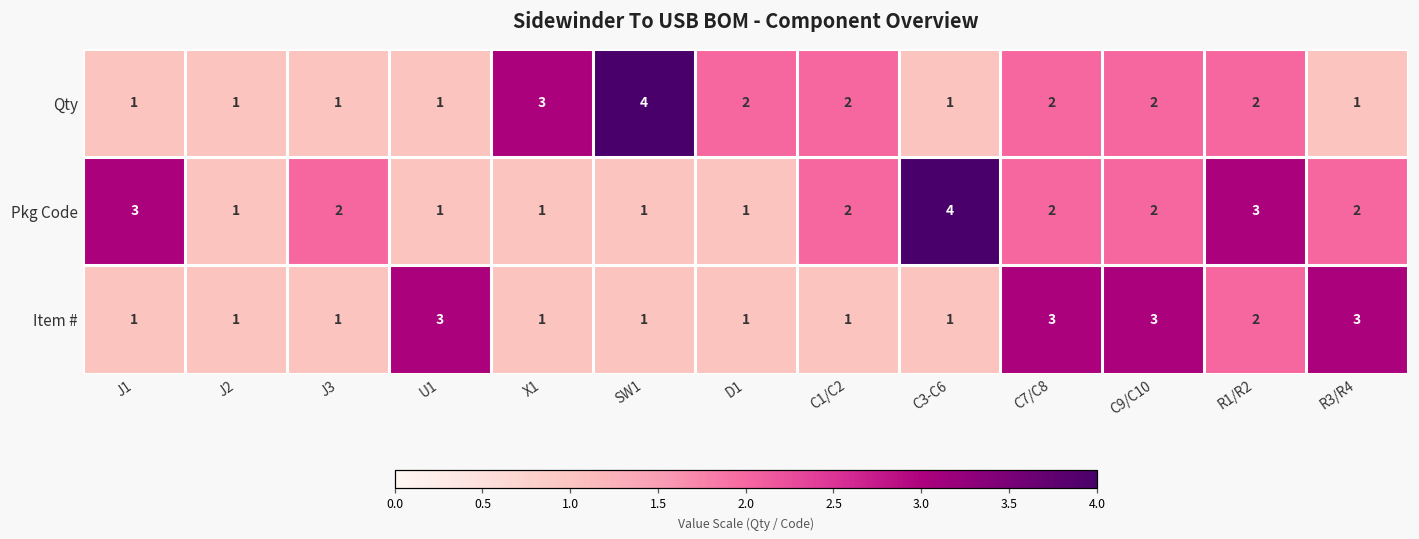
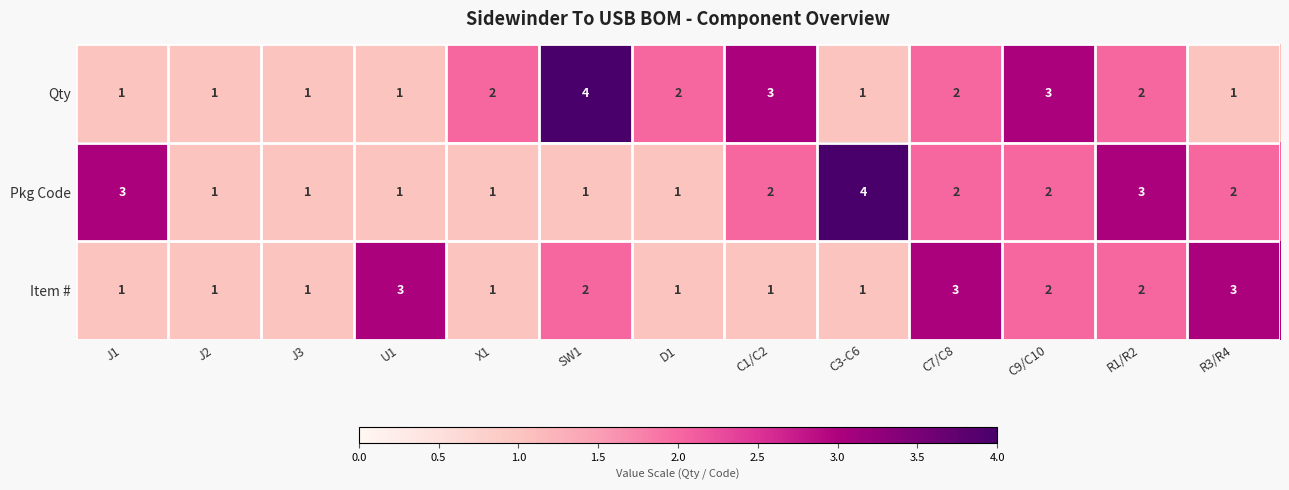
Qty, X1: 3 -> 2
Qty, C1/C2: 2 -> 3
Qty, C9/C10: 2 -> 3
Pkg Code, J3: 2 -> 1
Item #, SW1: 1 -> 2
Item #, C9/C10: 3 -> 2
